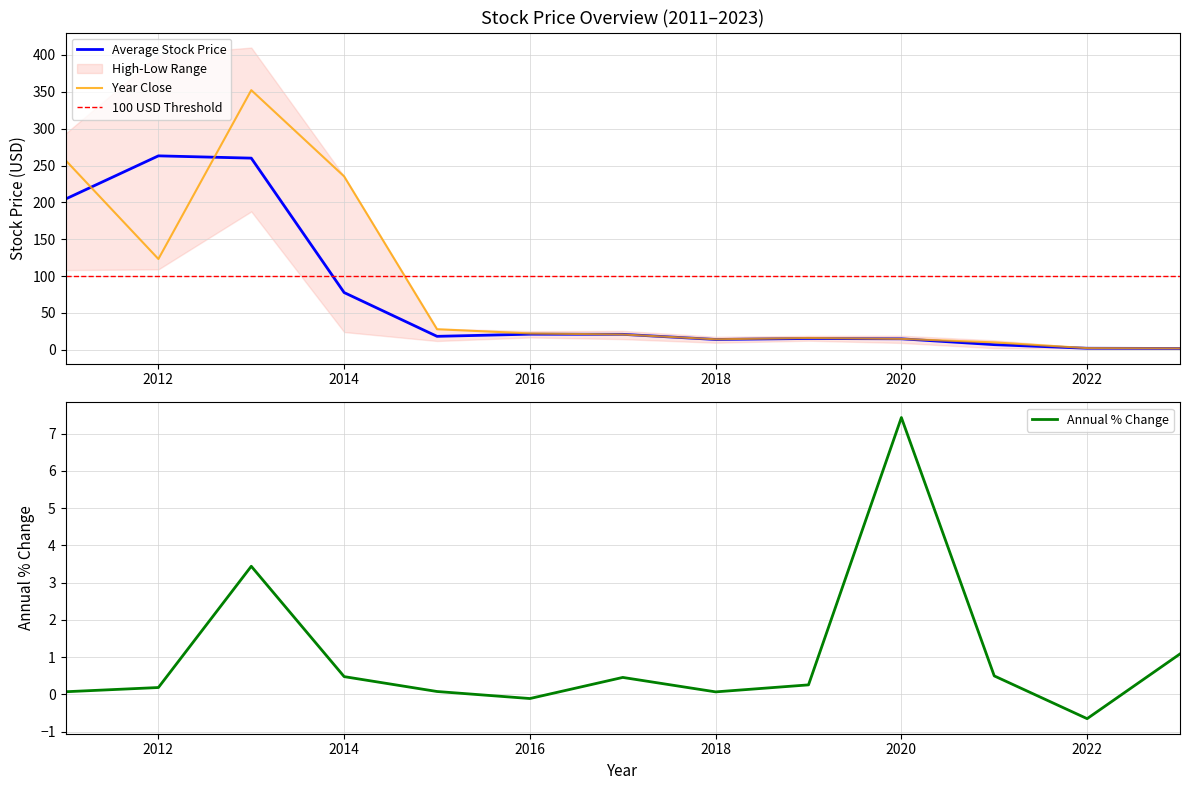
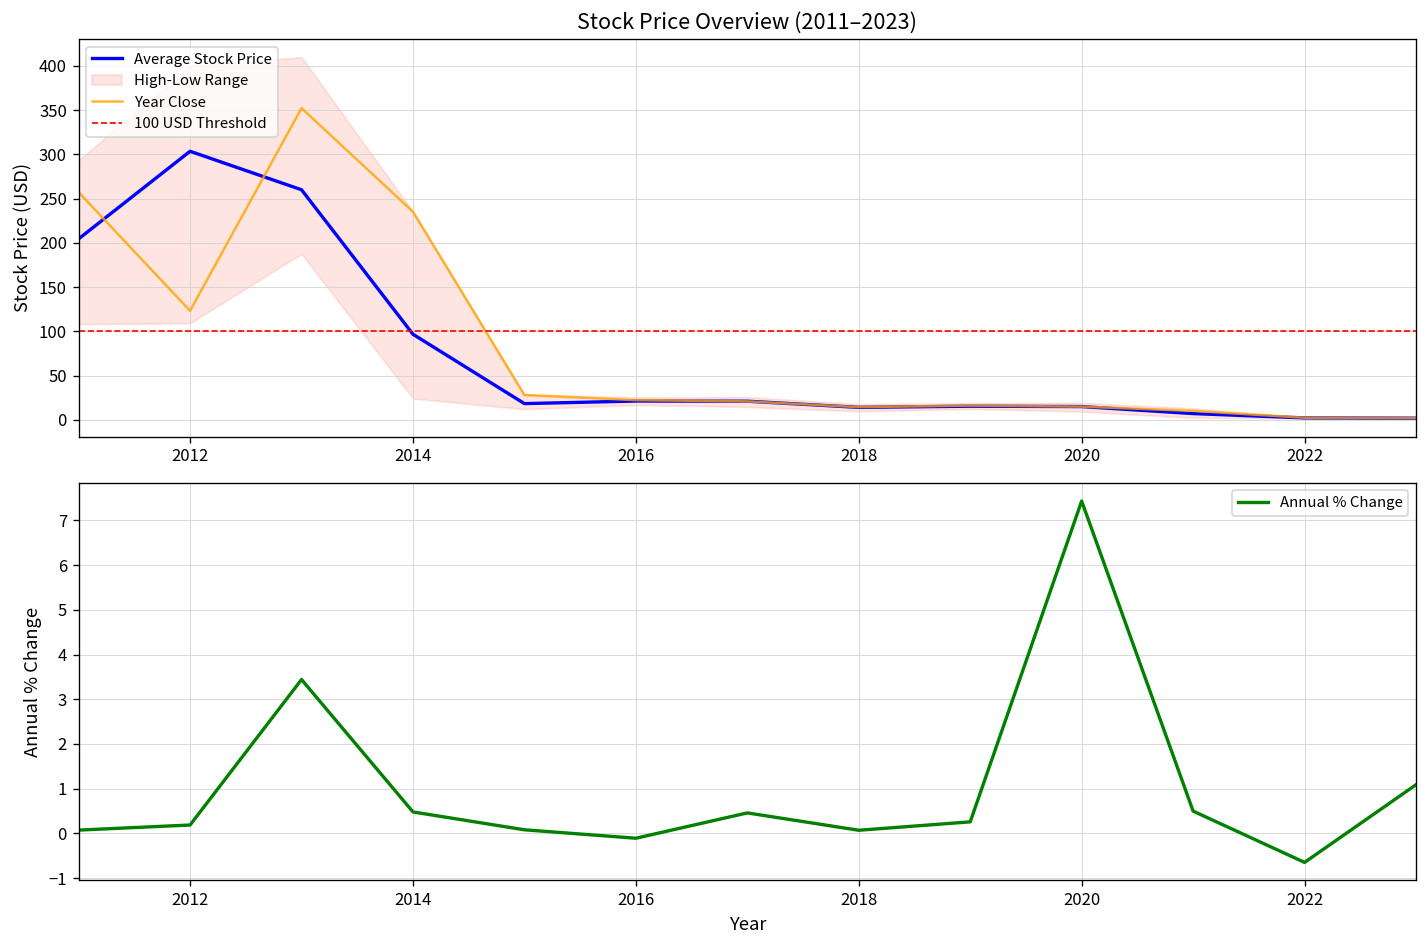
Stock Price Overview (2011–2023), Average Stock Price, 2012: 260 -> 300
Stock Price Overview (2011–2023), Average Stock Price, 2014: 80 -> 100
